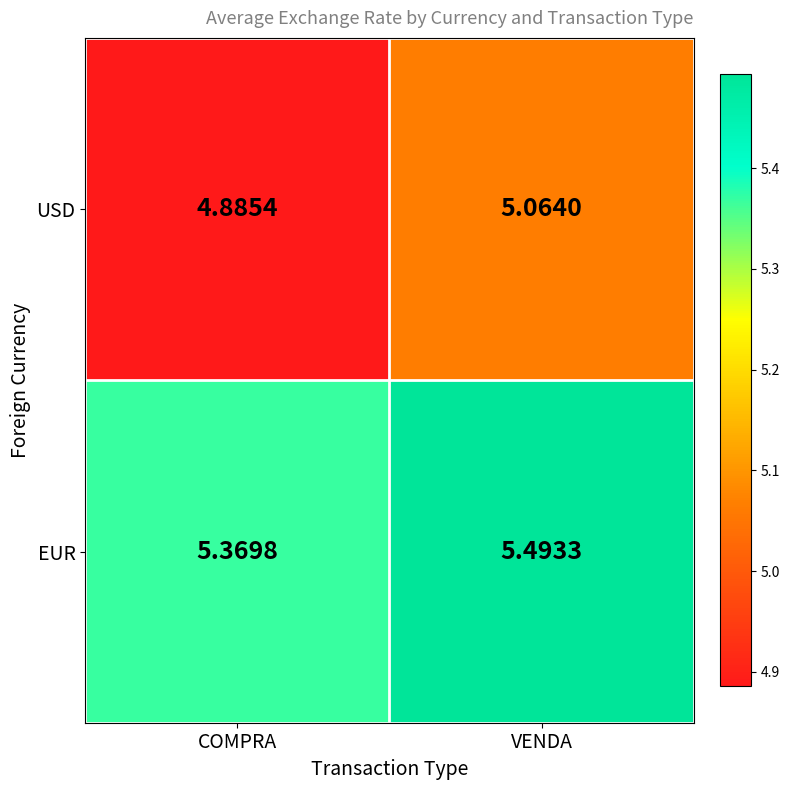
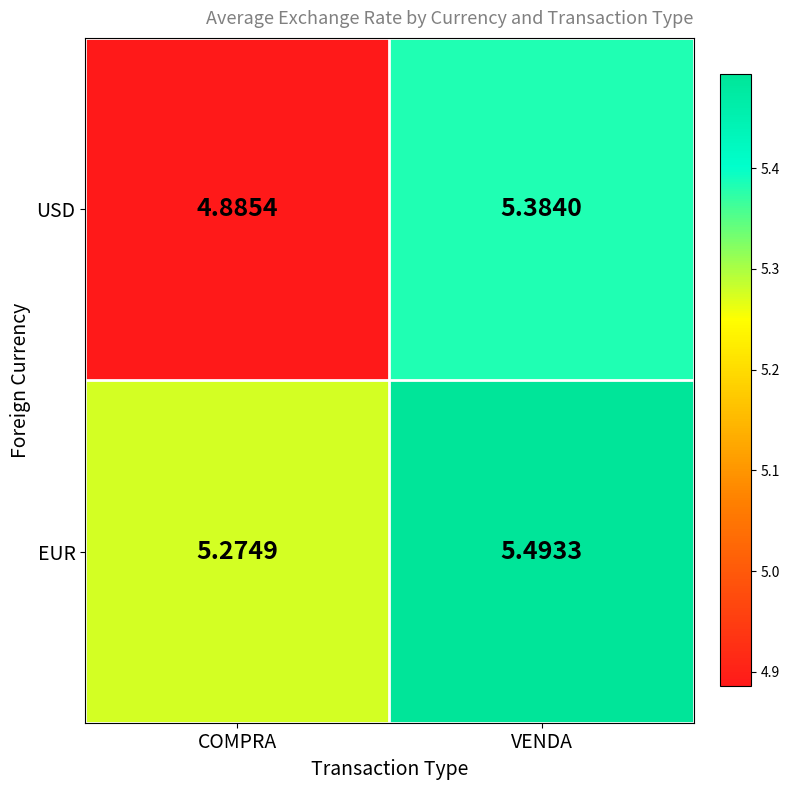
USD, VENDA: 5.0640 -> 5.3840
EUR, COMPRA: 5.3698 -> 5.2749
